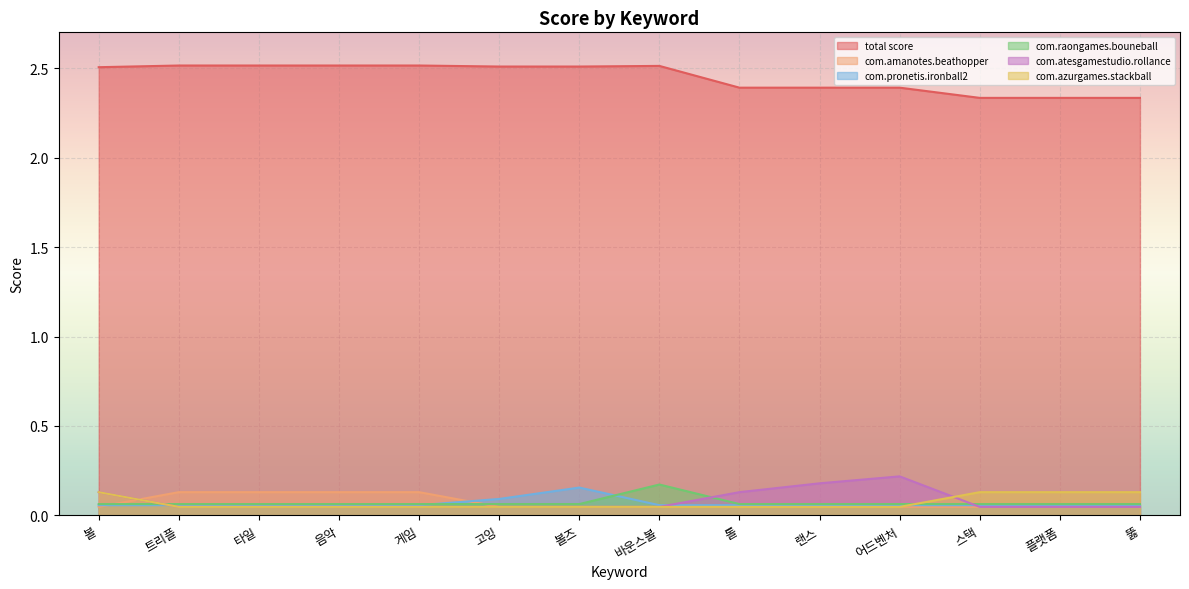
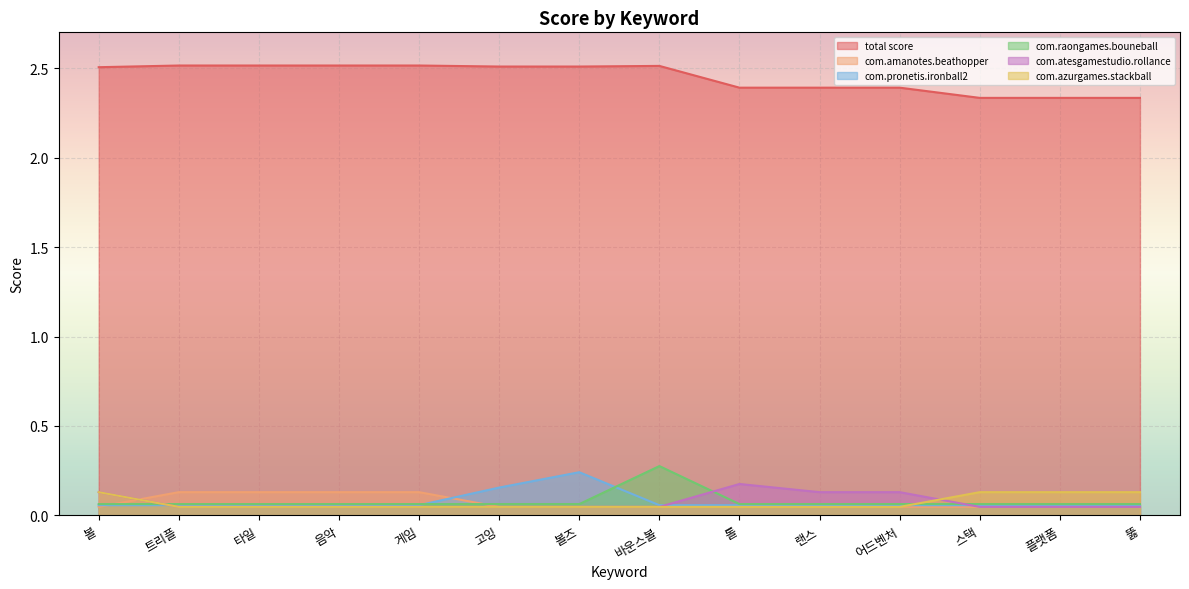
com.pronetis.ironball2, 고잉: 0.09 -> 0.16
com.pronetis.ironball2, 볼즈: 0.16 -> 0.24
com.raongames.bouneball, 바운스볼: 0.17 -> 0.28
com.atesgamestudio.rollance, 롤: 0.13 -> 0.18
com.atesgamestudio.rollance, 랜스: 0.18 -> 0.13
com.atesgamestudio.rollance, 어드벤처: 0.22 -> 0.13
